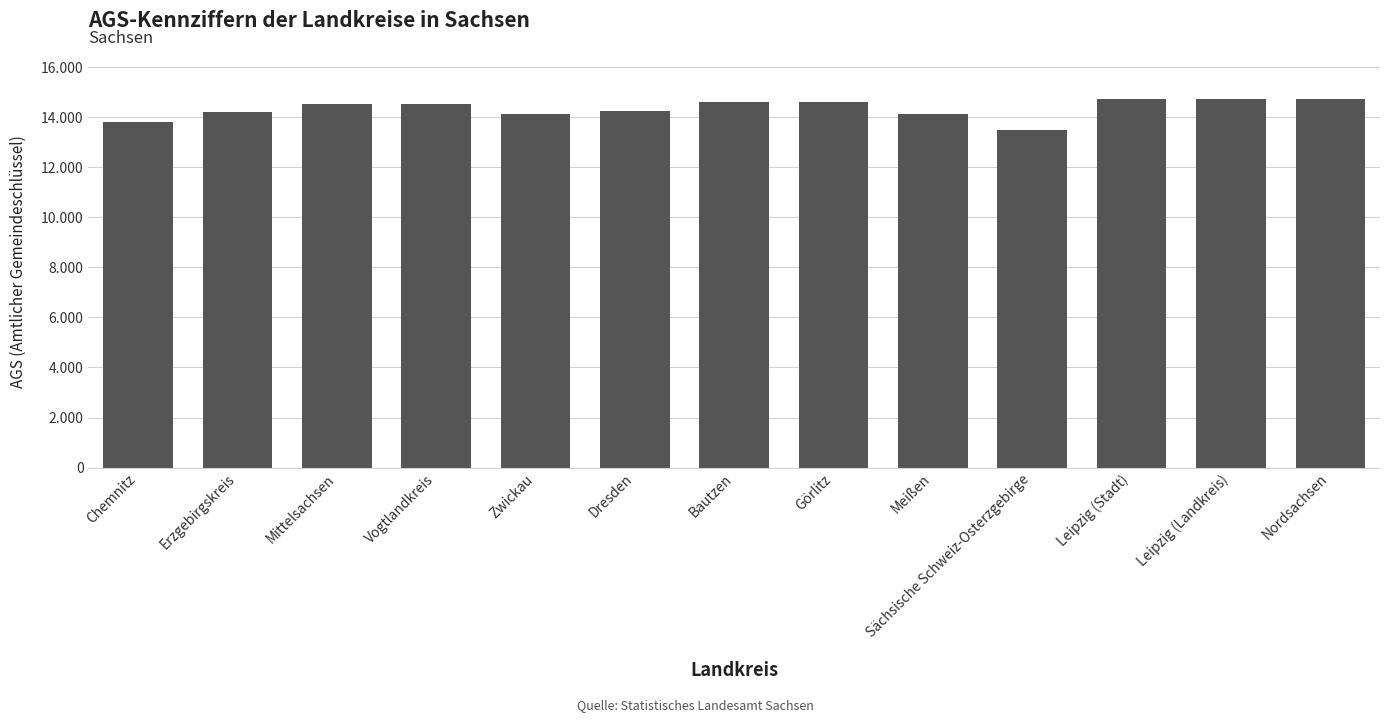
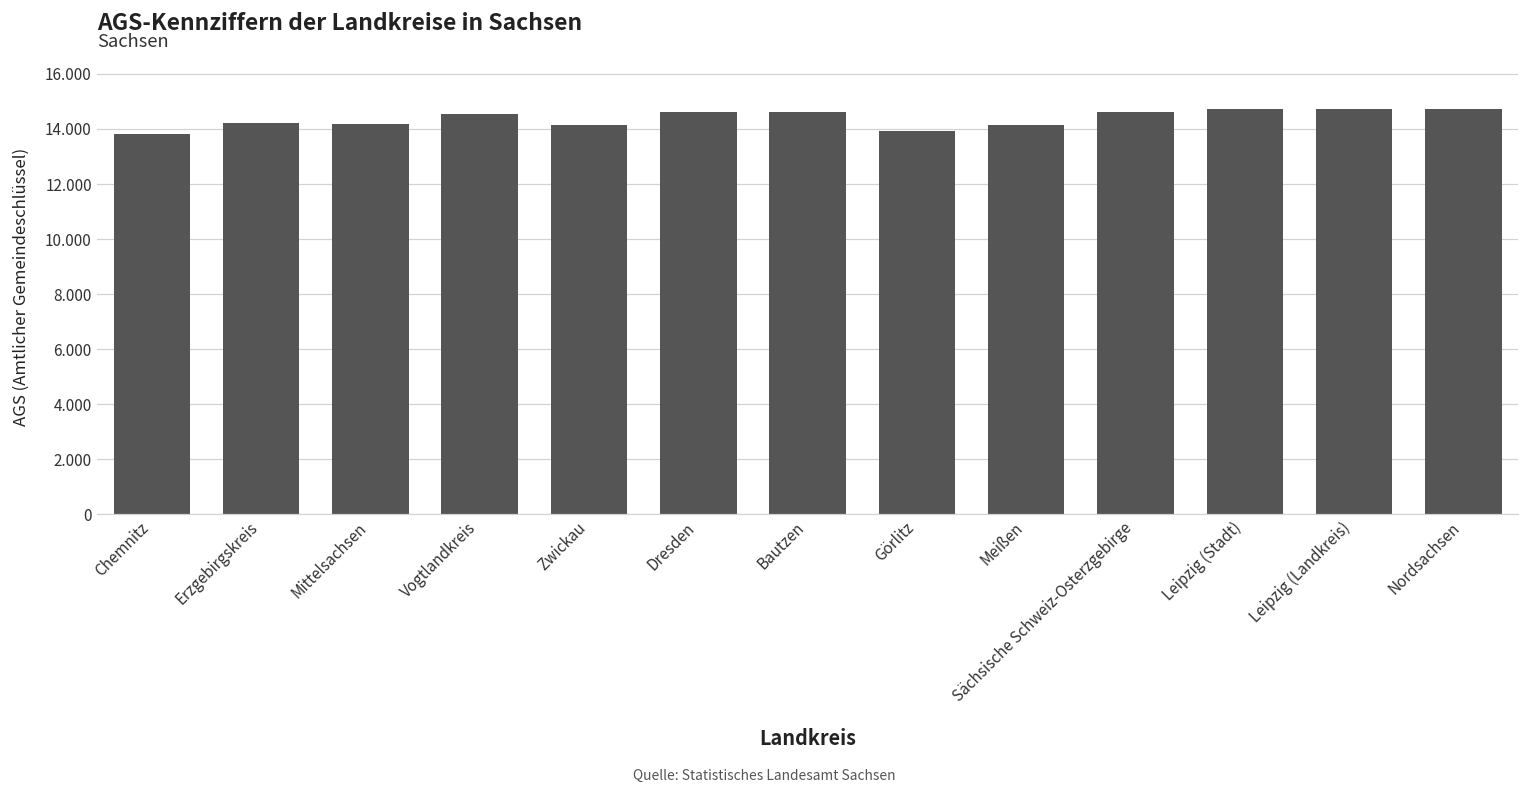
Mittelsachsen: 14.5 -> 14.2
Dresden: 14.2 -> 14.6
Görlitz: 14.6 -> 13.9
Sächsische Schweiz-Osterzgebirge: 13.5 -> 14.6
